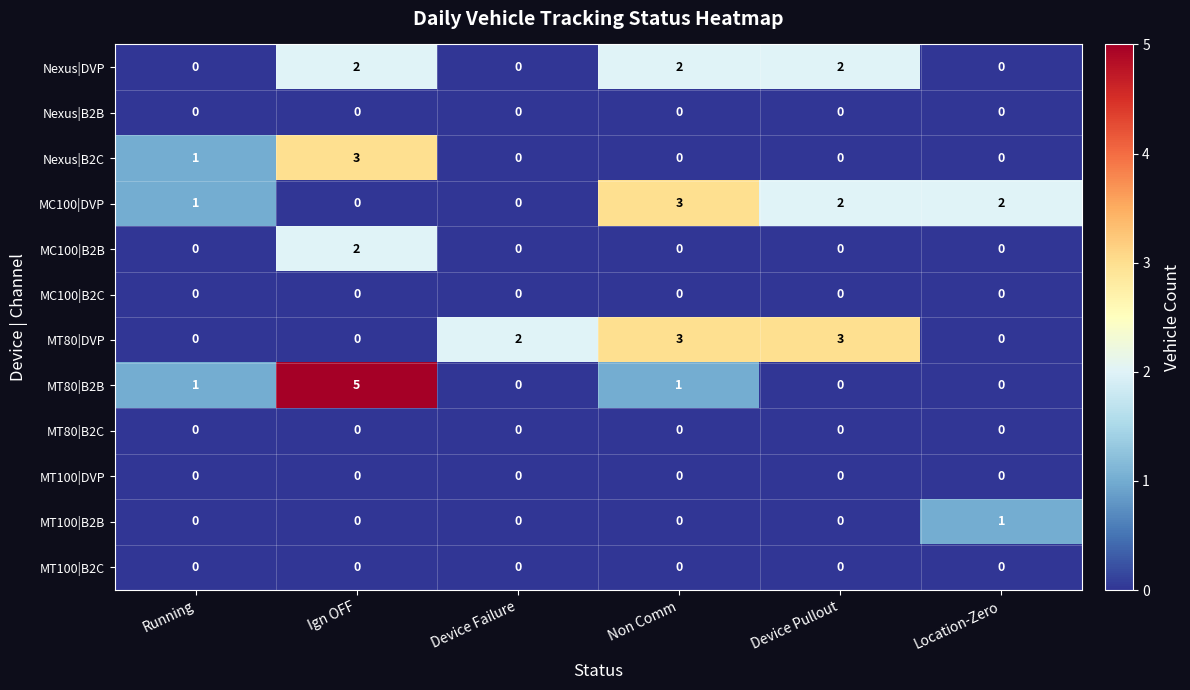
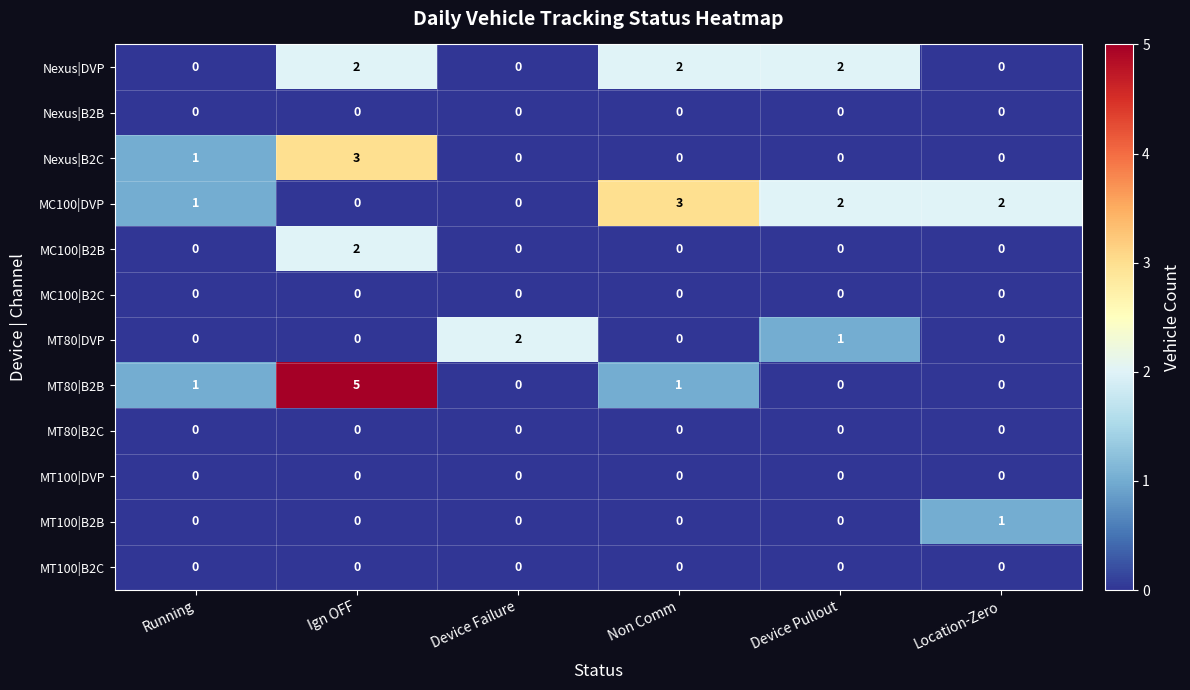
MT80|DVP, Non Comm: 3 -> 0
MT80|DVP, Device Pullout: 3 -> 1
